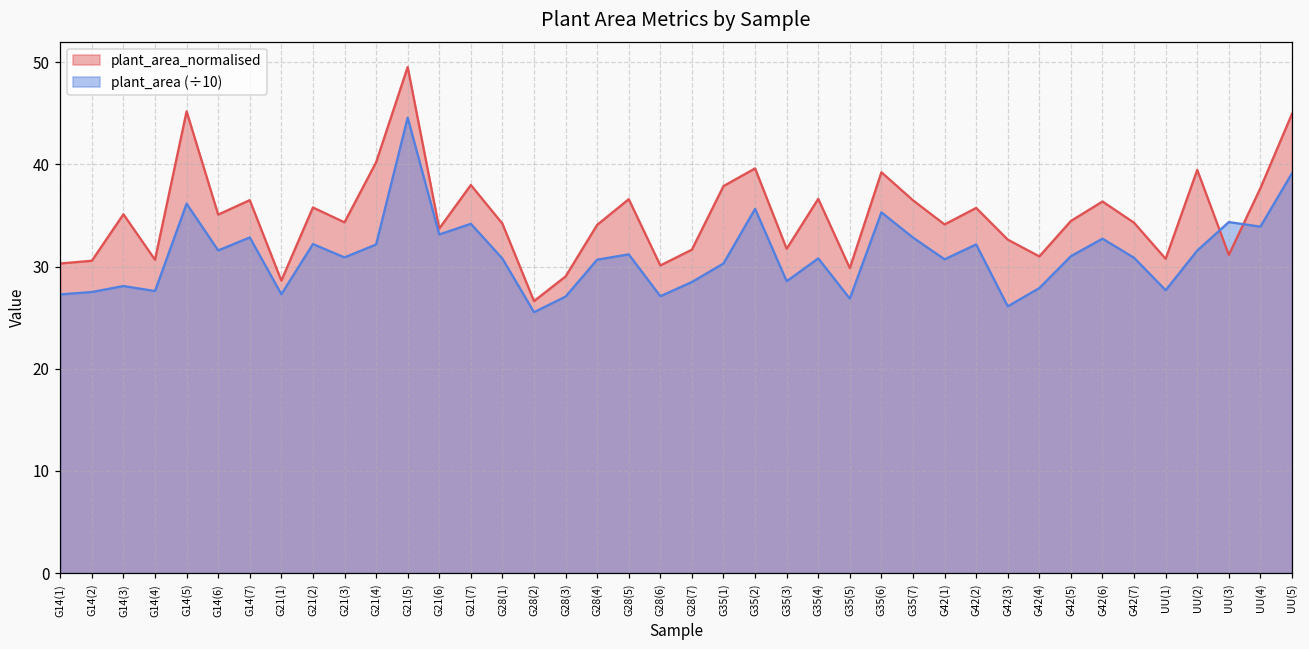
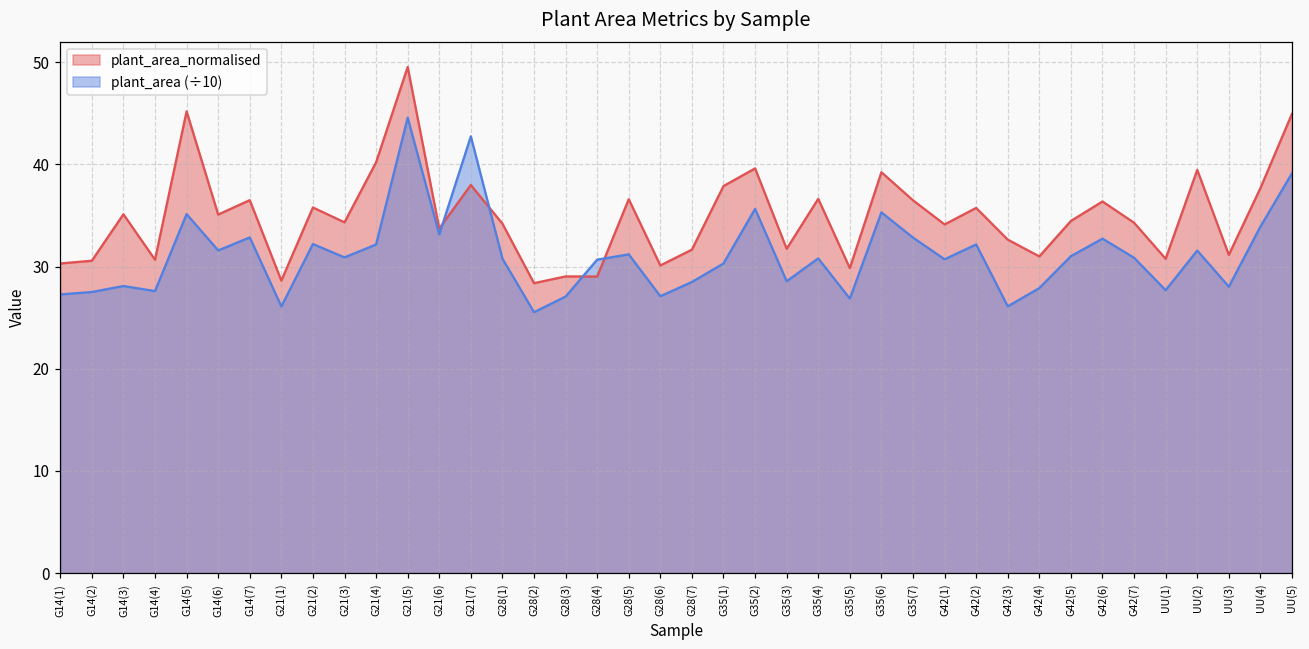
plant_area (÷10), G14(5): 36 -> 35
plant_area (÷10), G21(1): 27 -> 26
plant_area (÷10), G21(7): 34 -> 43
plant_area_normalised, G28(2): 27 -> 28
plant_area_normalised, G28(4): 34 -> 29
plant_area (÷10), UU(3): 34 -> 28
